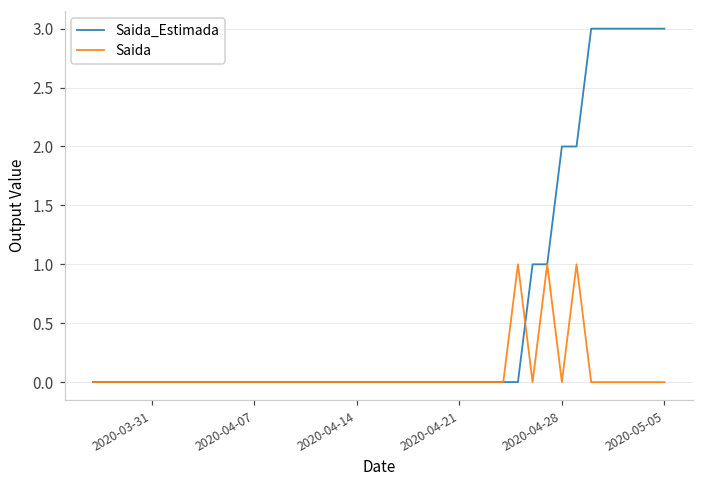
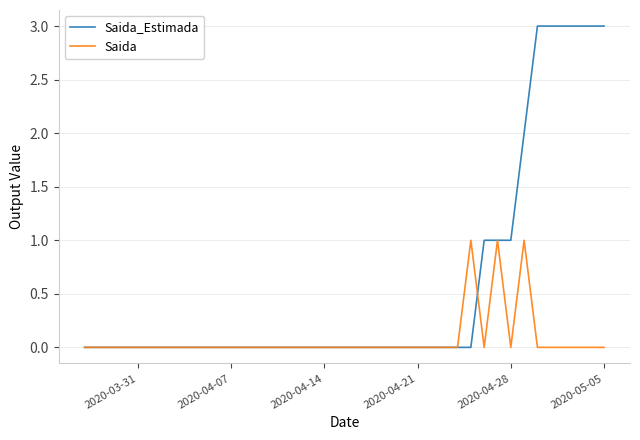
Saida_Estimada, 2020-04-28: 2 -> 1
